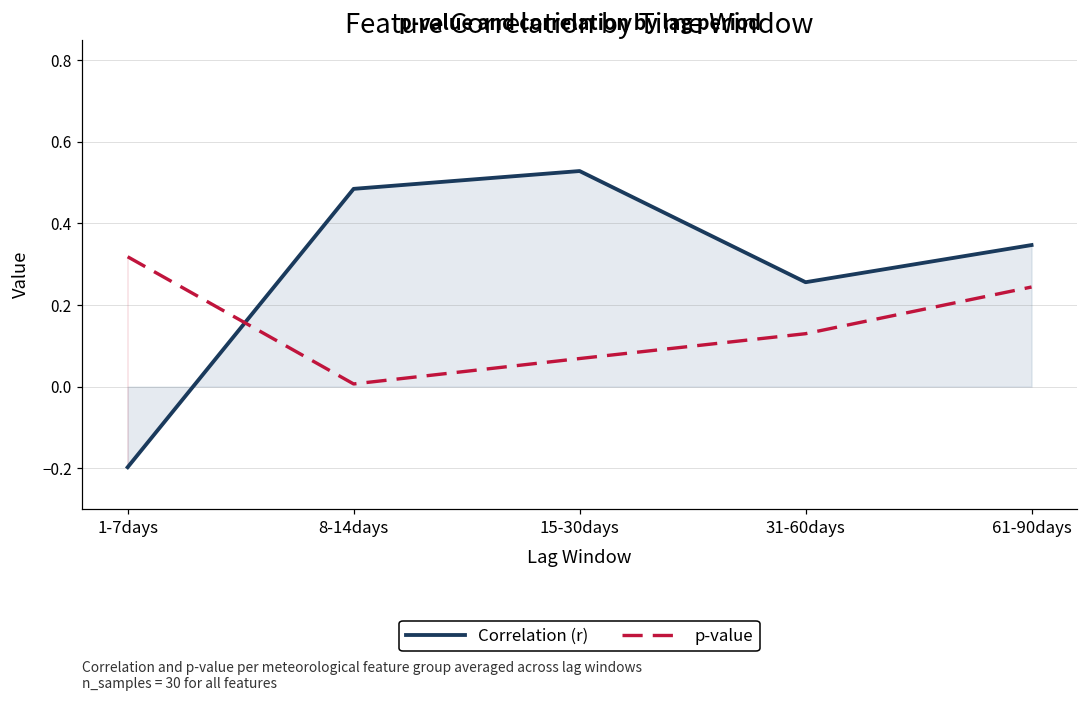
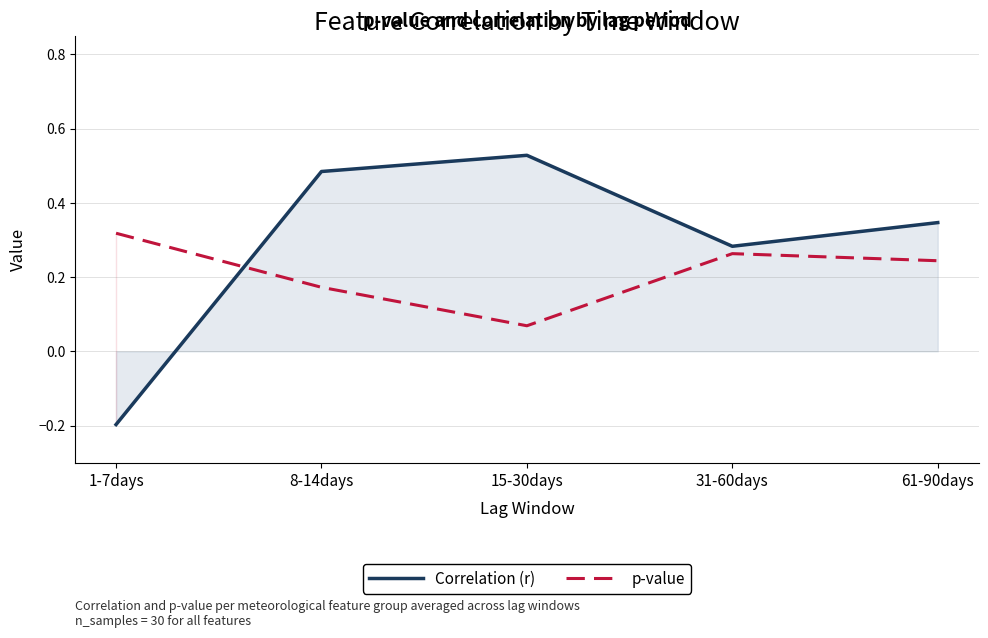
p-value, 8-14days: 0.01 -> 0.17
Correlation (r), 31-60days: 0.26 -> 0.28
p-value, 31-60days: 0.13 -> 0.26
